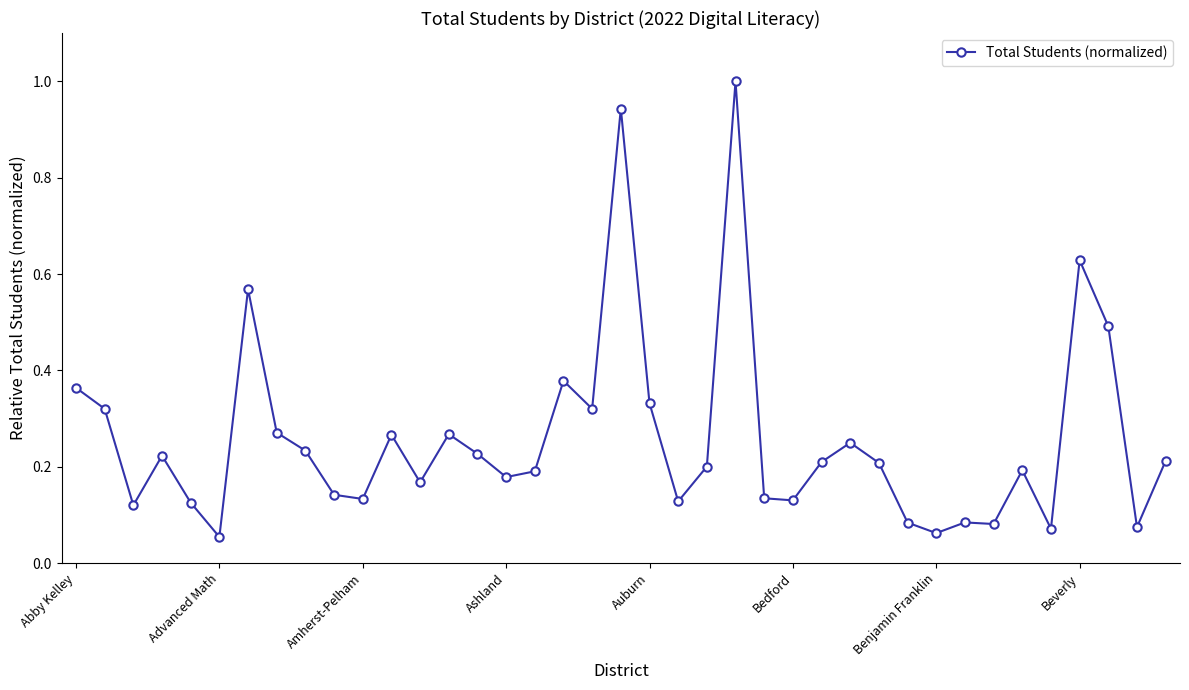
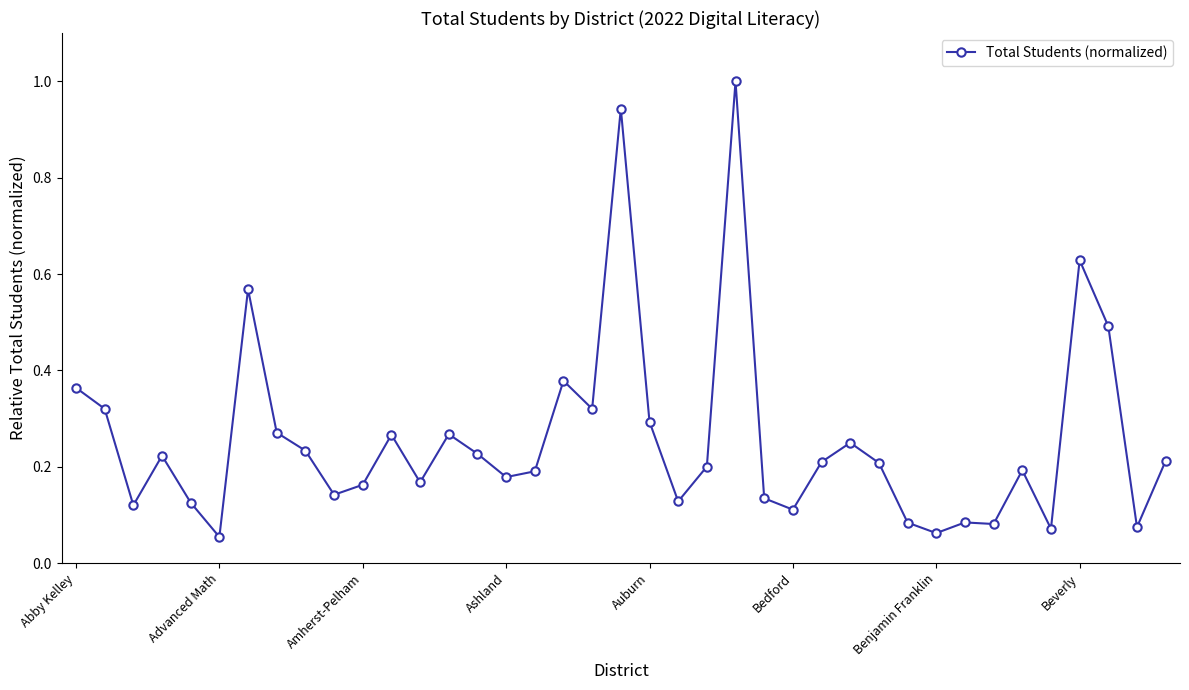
Amherst-Pelham: 0.13 -> 0.16
Auburn: 0.33 -> 0.29
Bedford: 0.13 -> 0.11
